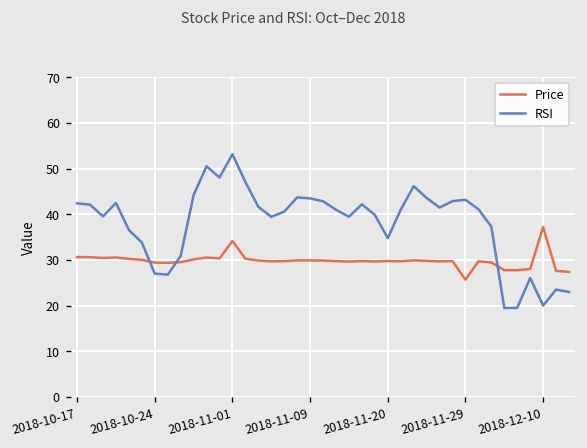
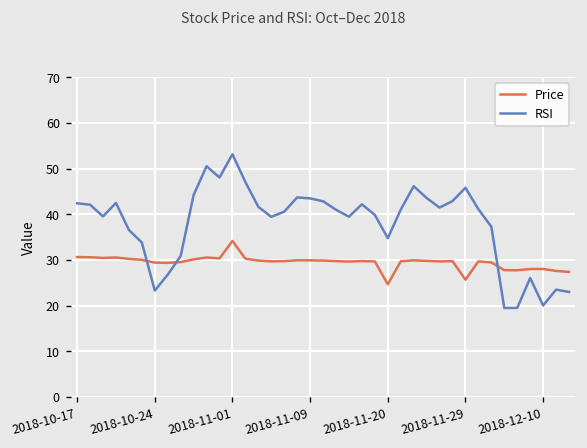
RSI, 2018-10-24: 27 -> 23
Price, 2018-11-20: 30 -> 25
RSI, 2018-11-29: 43 -> 46
Price, 2018-12-10: 37 -> 28
